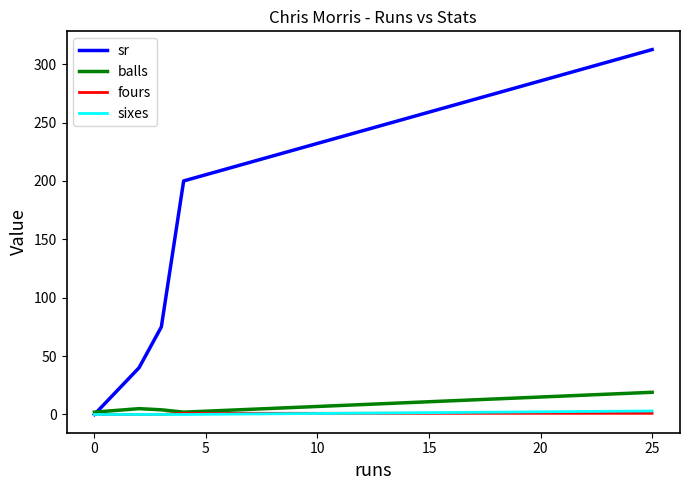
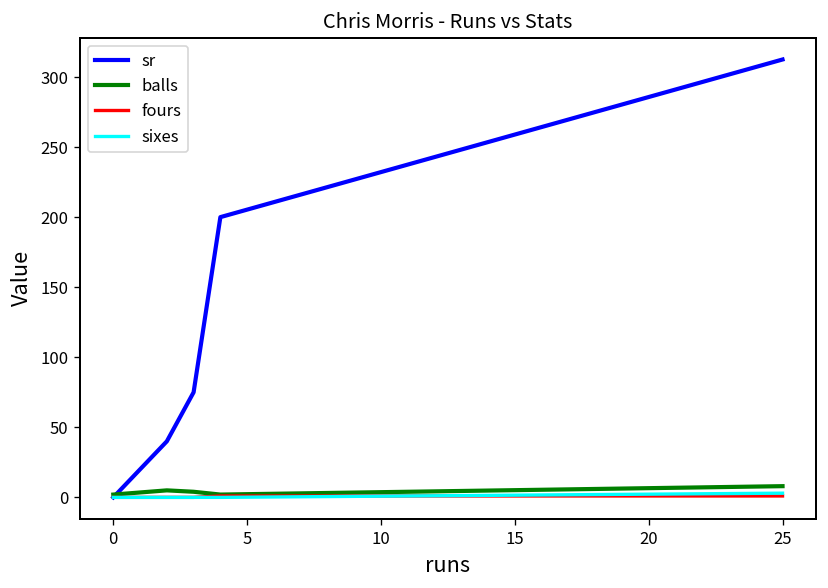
balls, 25: 19 -> 8
